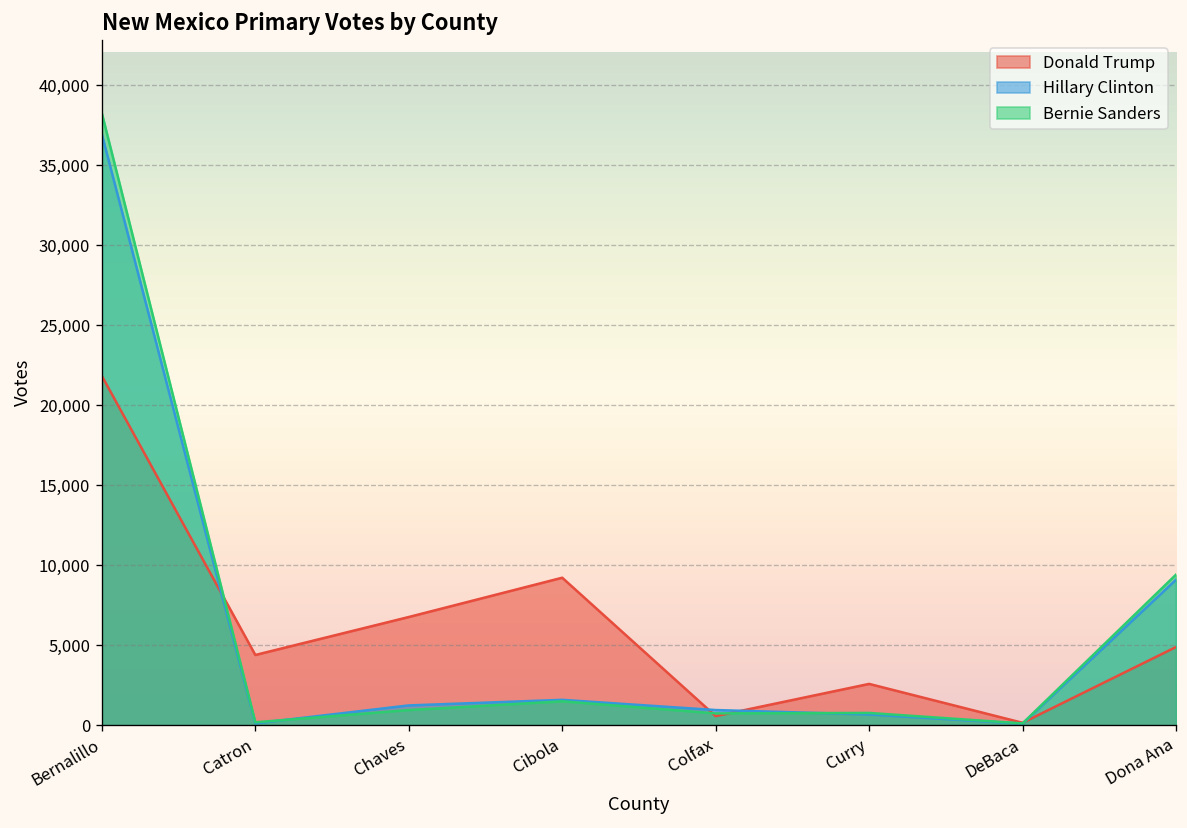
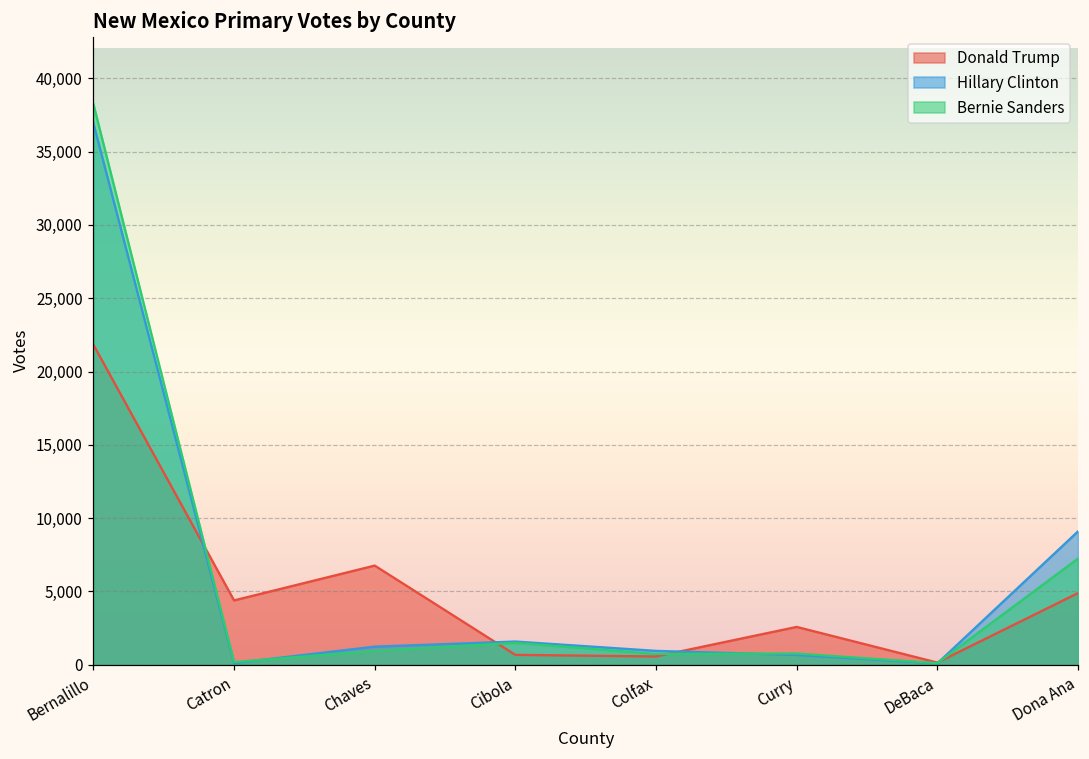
Donald Trump, Cibola: 9,200 -> 700
Bernie Sanders, Dona Ana: 9,400 -> 7,200
